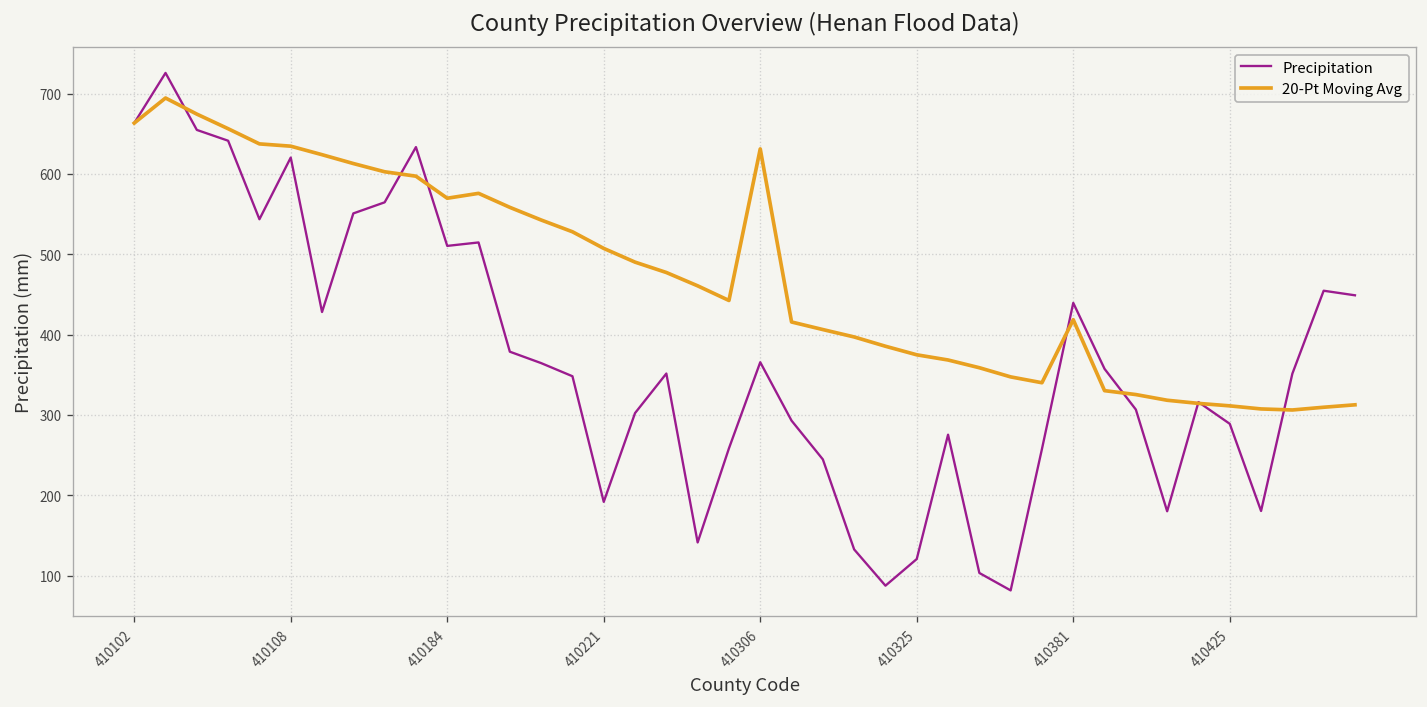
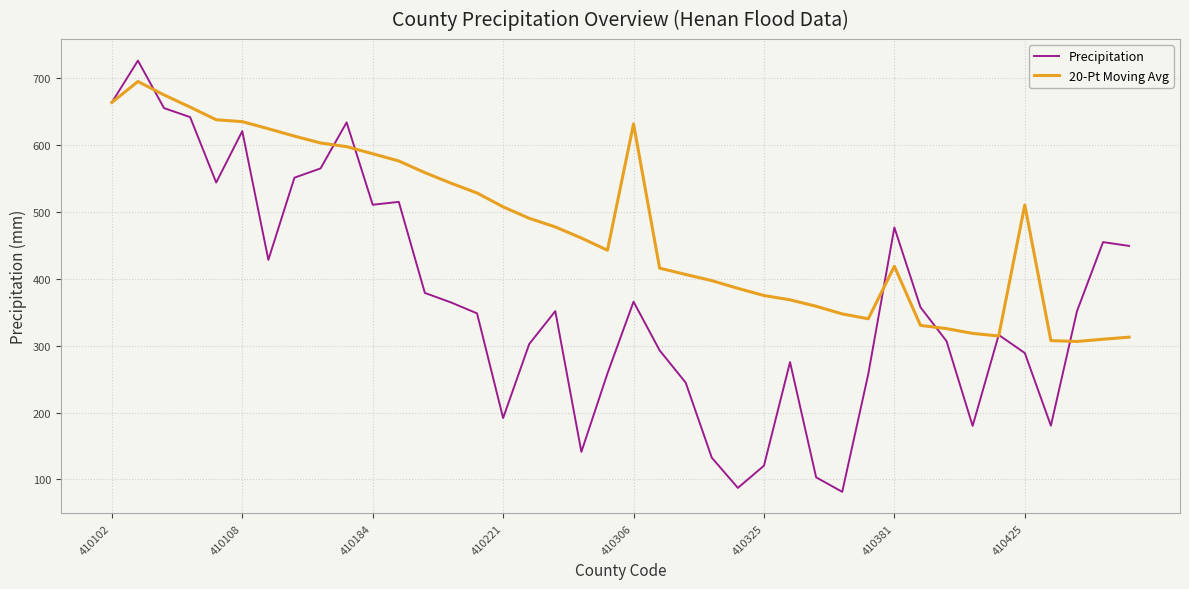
20-Pt Moving Avg, 410184: 570 -> 590
Precipitation, 410381: 440 -> 480
20-Pt Moving Avg, 410425: 310 -> 510
